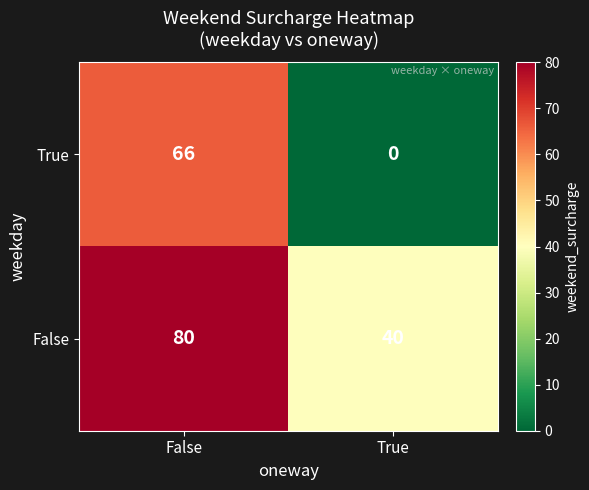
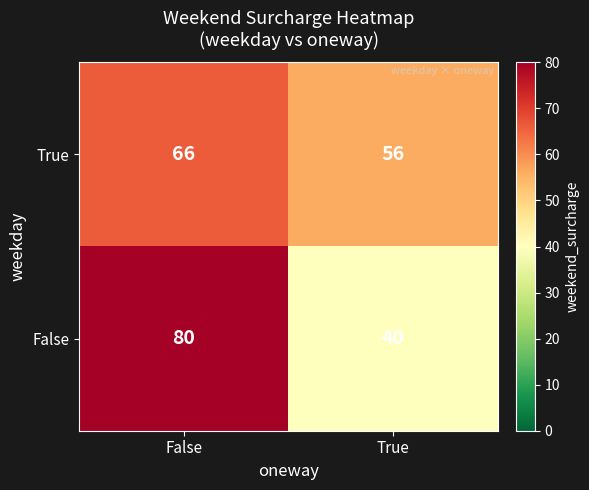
True, True: 0 -> 56
